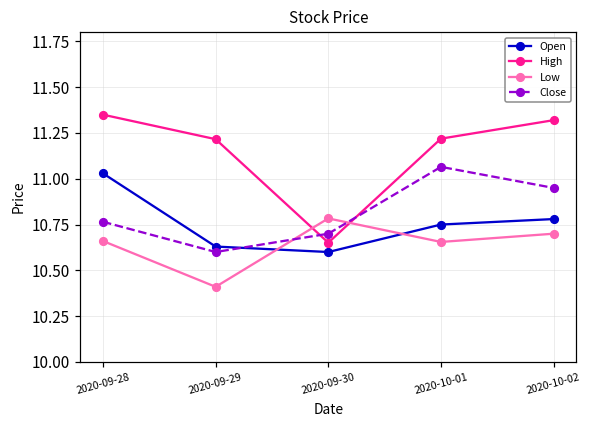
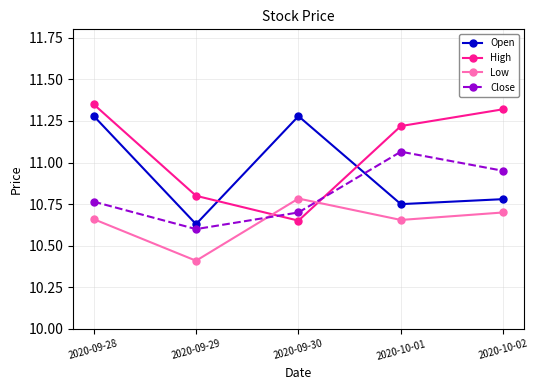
Open, 2020-09-28: 11.03 -> 11.28
High, 2020-09-29: 11.22 -> 10.80
Open, 2020-09-30: 10.60 -> 11.28
